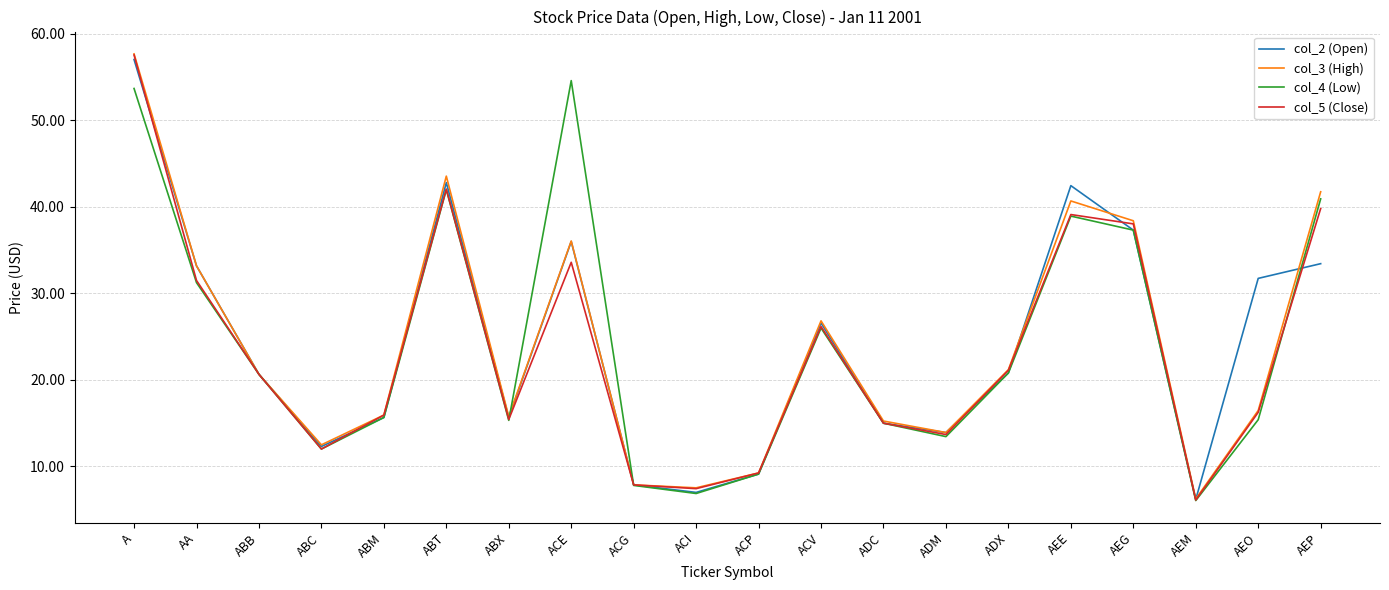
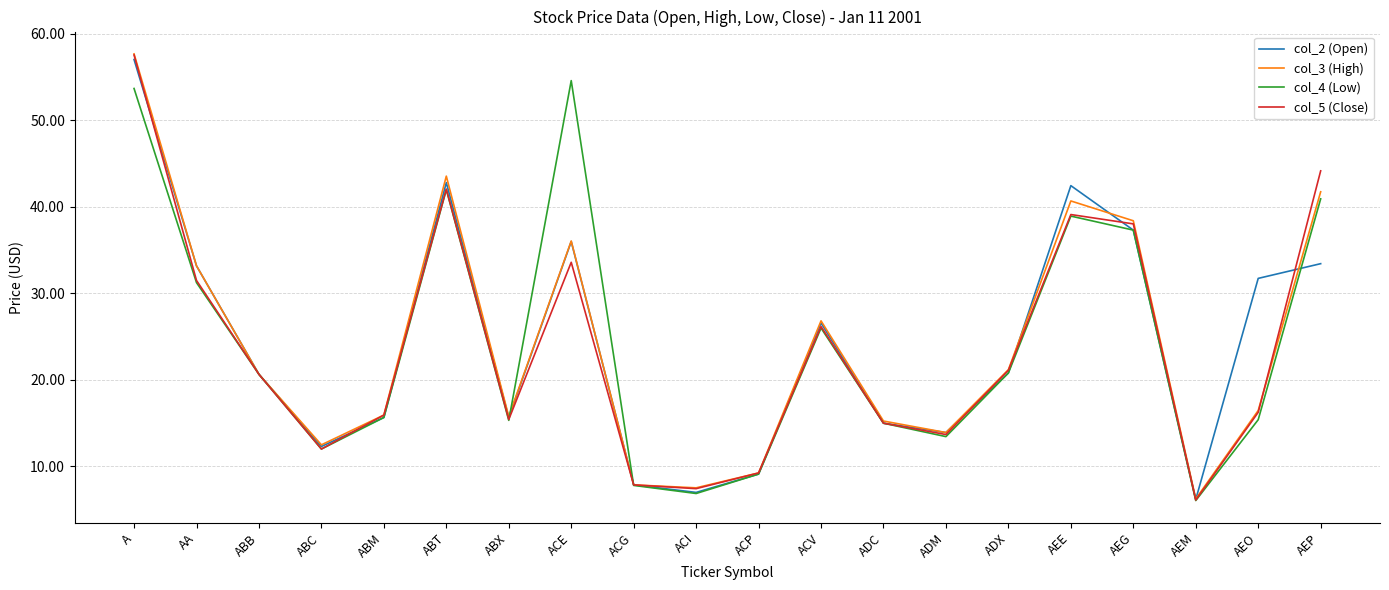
col_5 (Close), AEP: 40 -> 44
